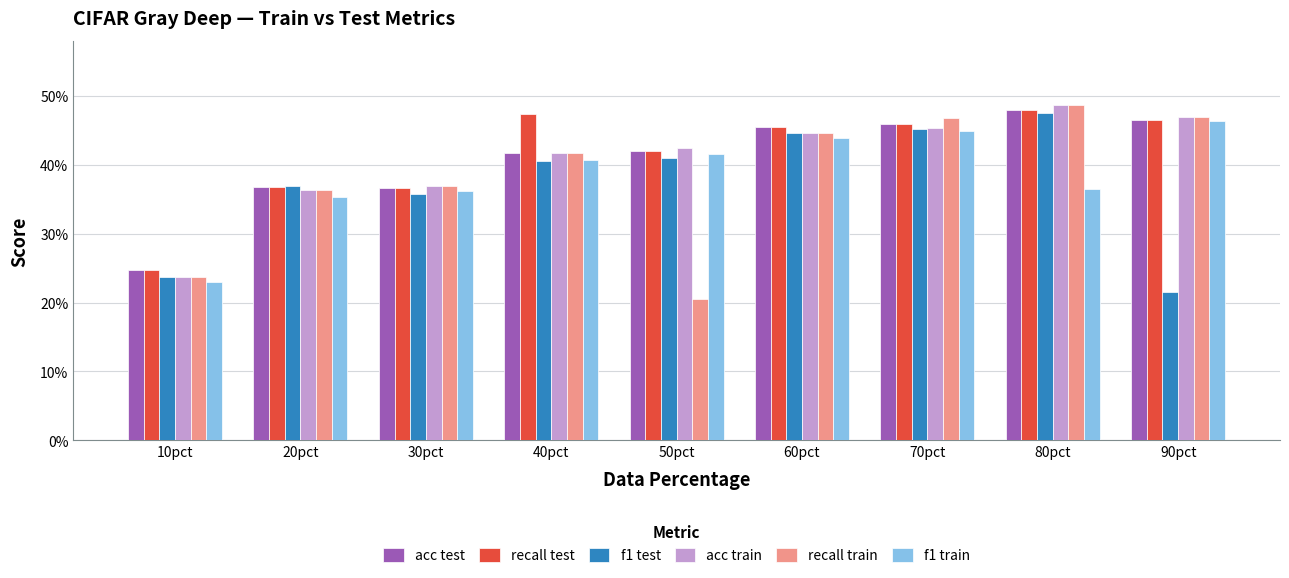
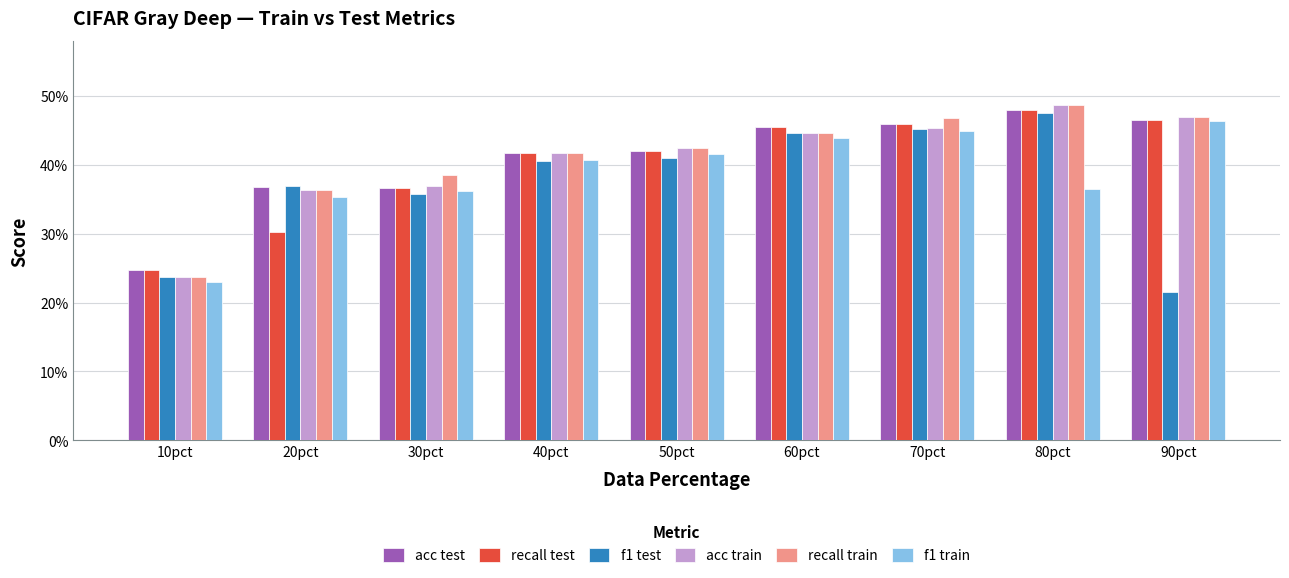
recall test, 20pct: 37% -> 30%
recall train, 30pct: 37% -> 39%
recall test, 40pct: 47% -> 42%
recall train, 50pct: 20% -> 42%
